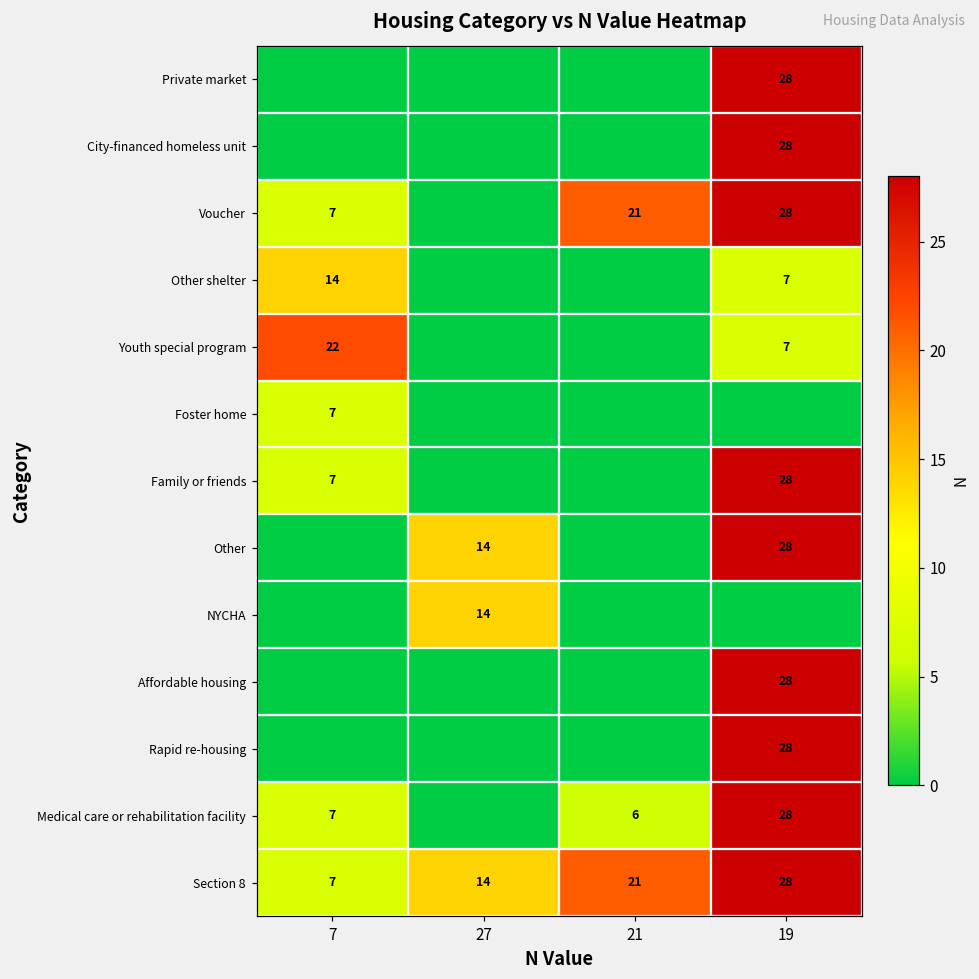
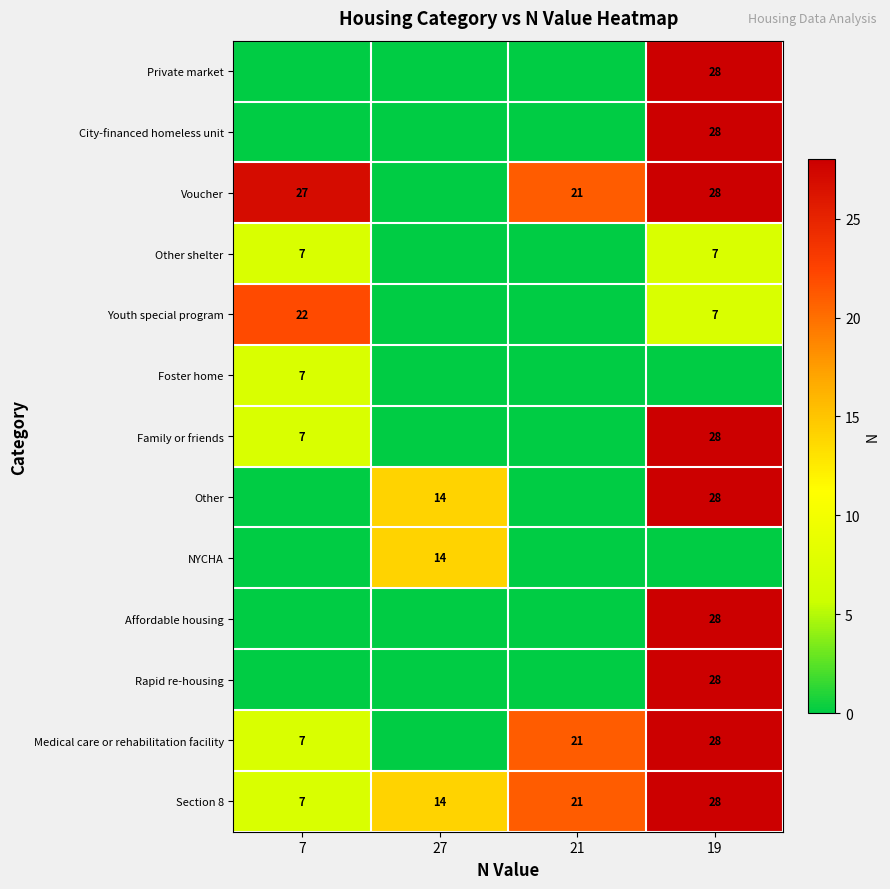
Voucher, 7: 7 -> 27
Other shelter, 7: 14 -> 7
Medical care or rehabilitation facility, 21: 6 -> 21
